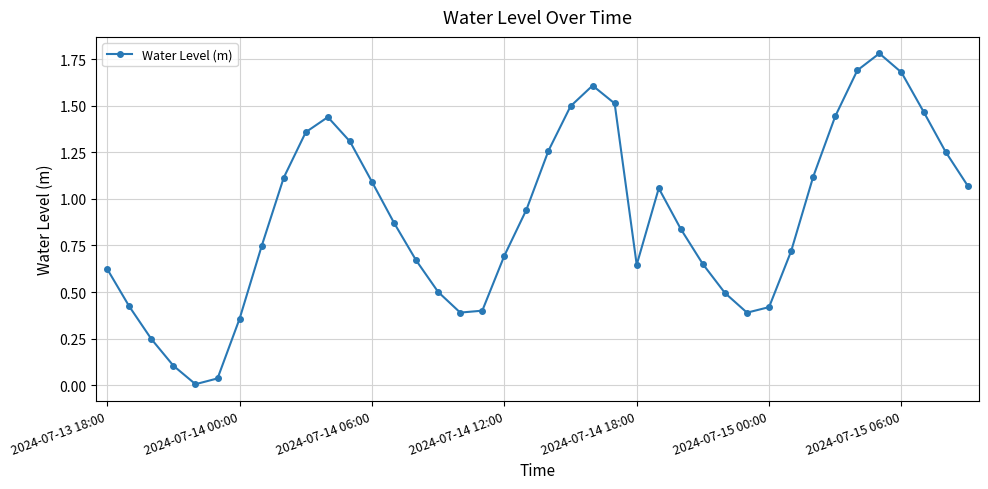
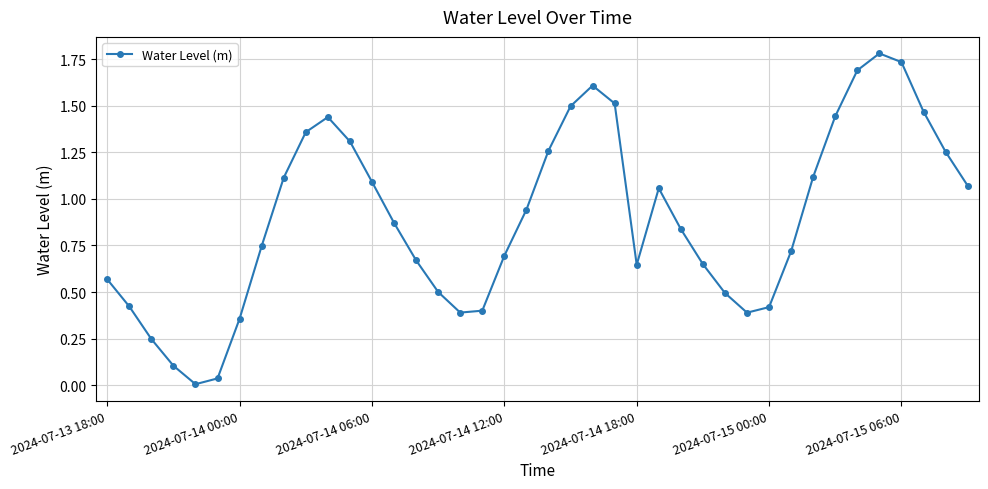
2024-07-13 18:00: 0.62 -> 0.57
2024-07-15 06:00: 1.68 -> 1.73
